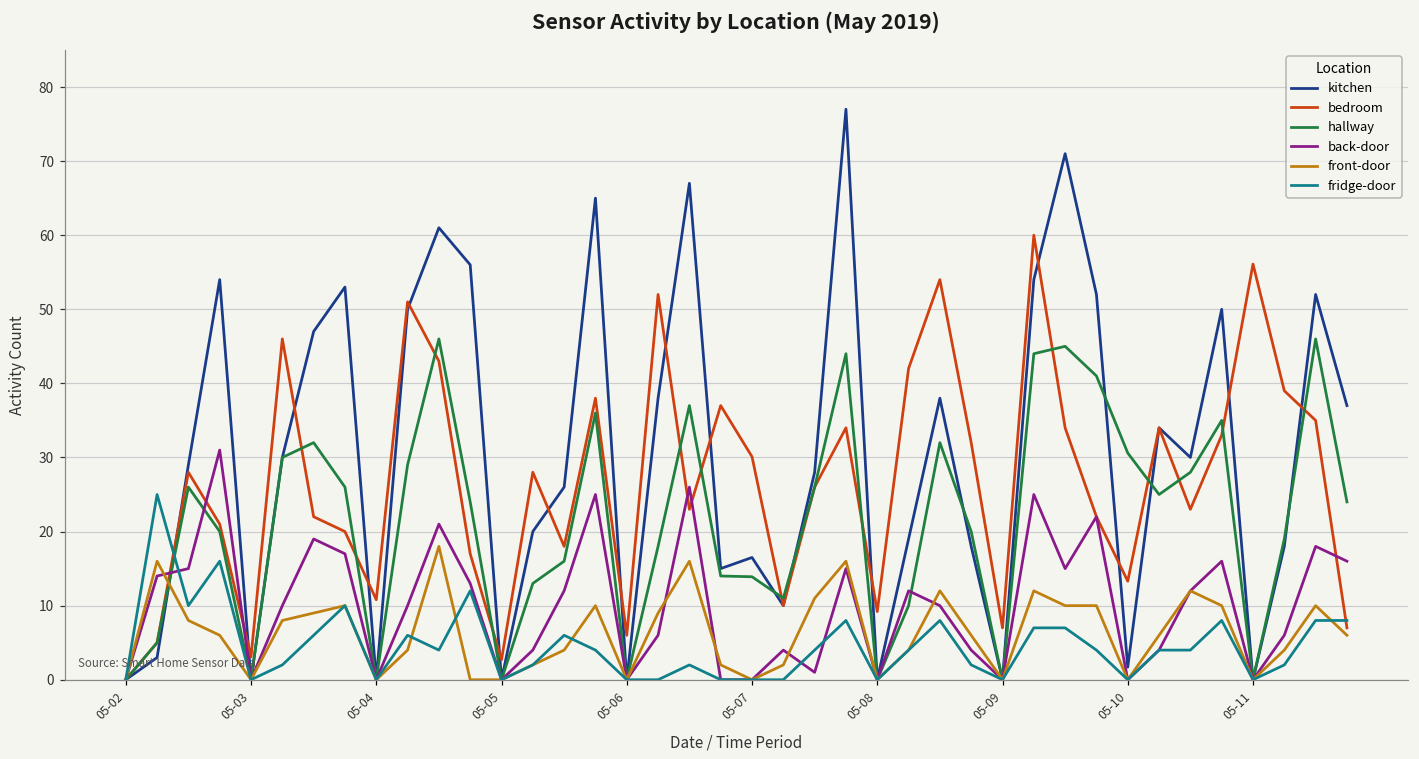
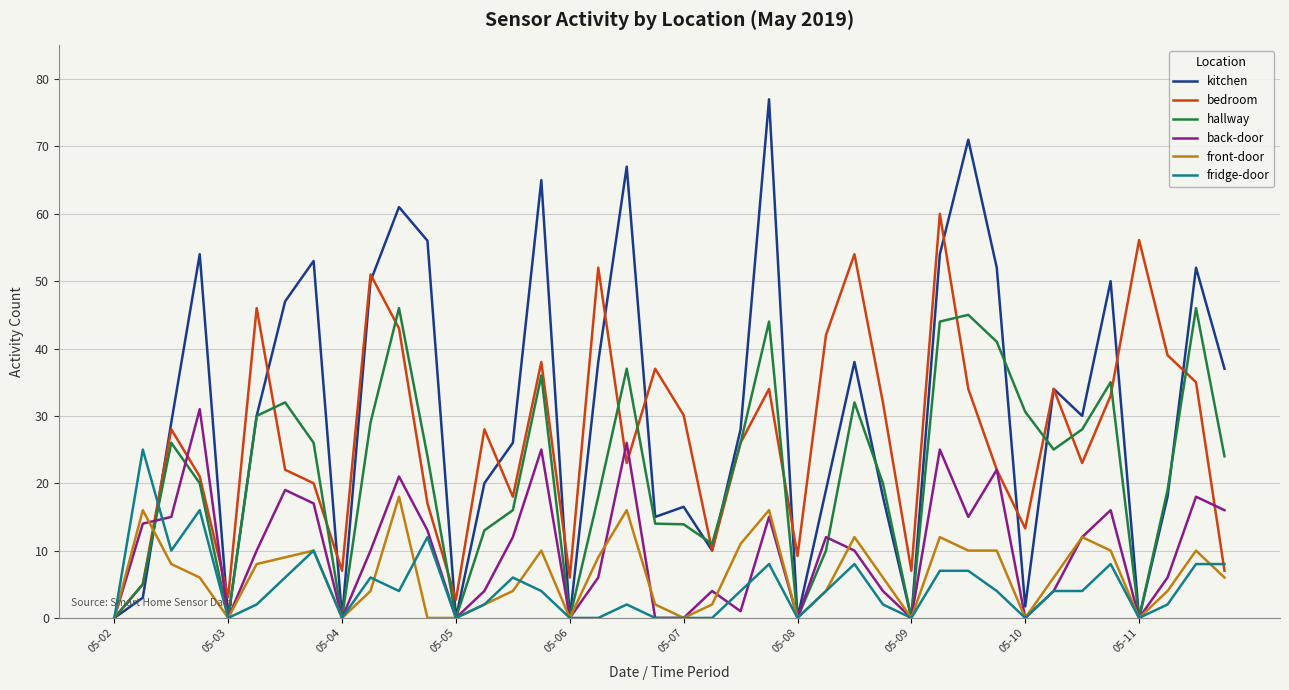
bedroom, 05-04: 11 -> 7
